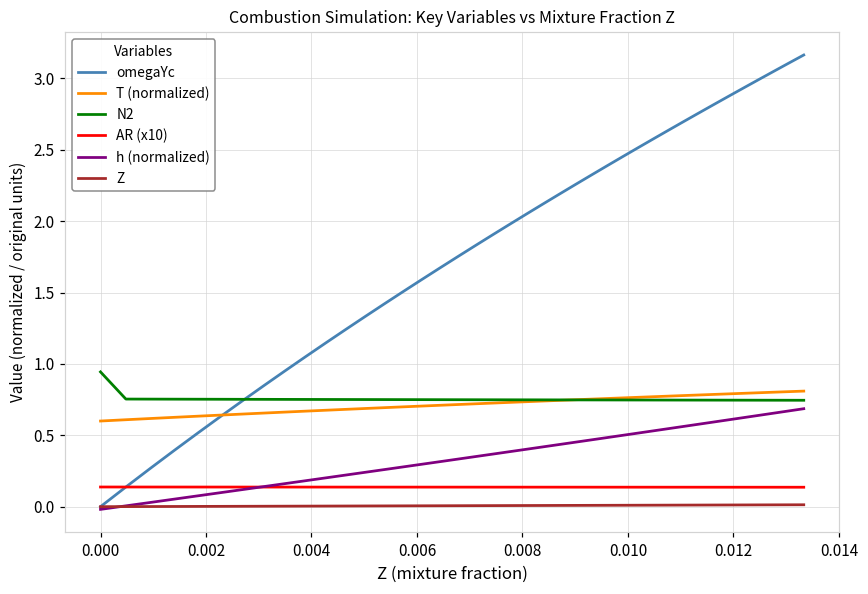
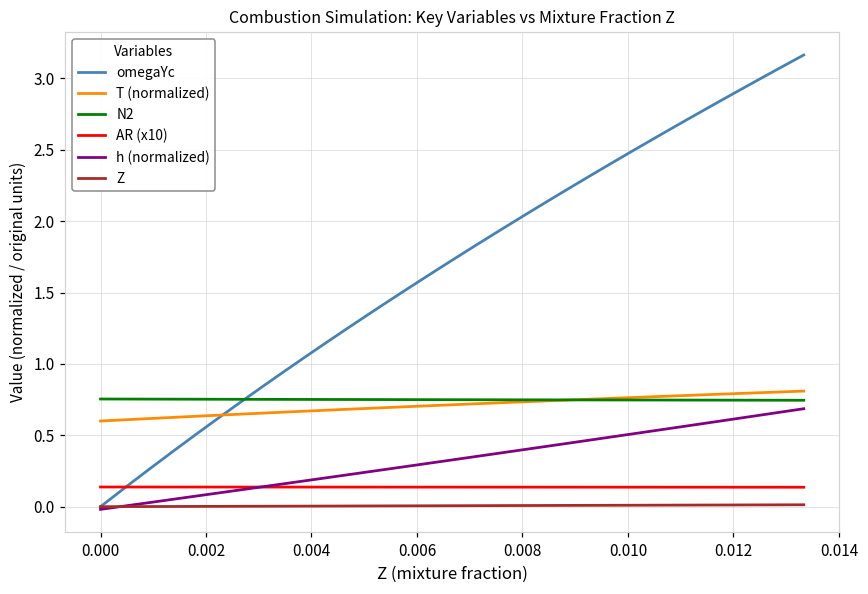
N2, 0.000: 0.94 -> 0.75
